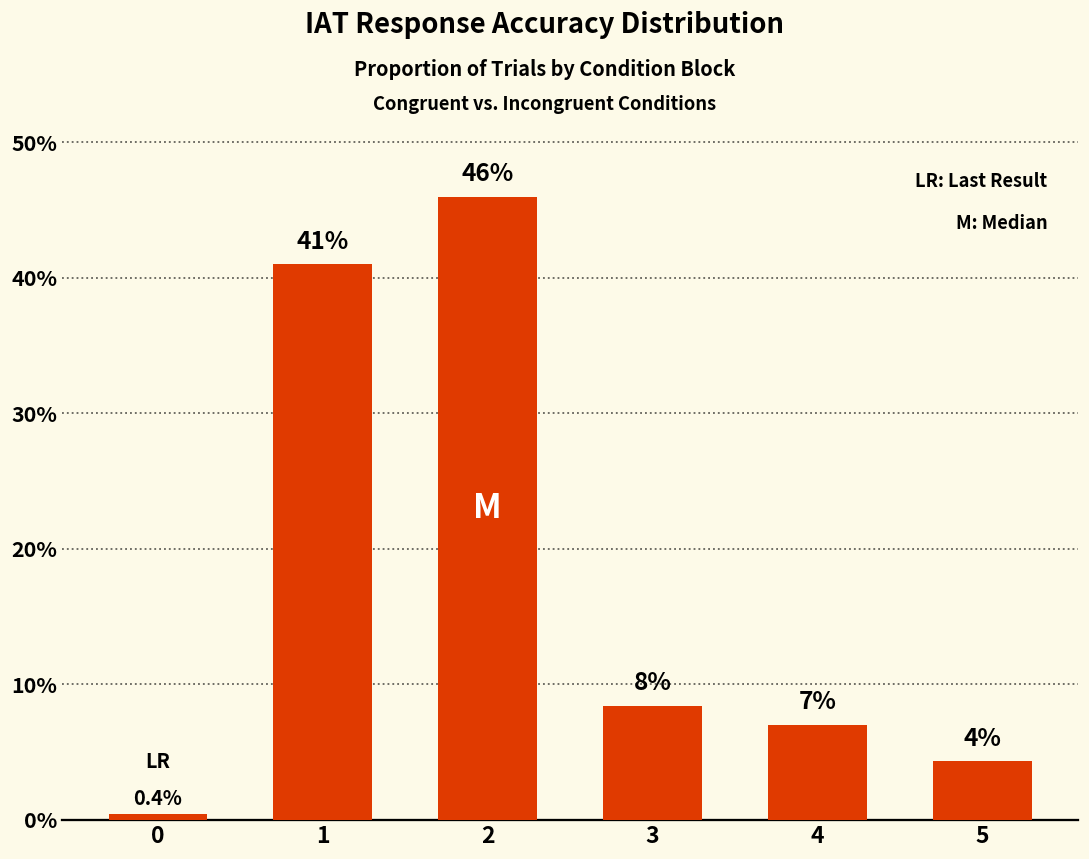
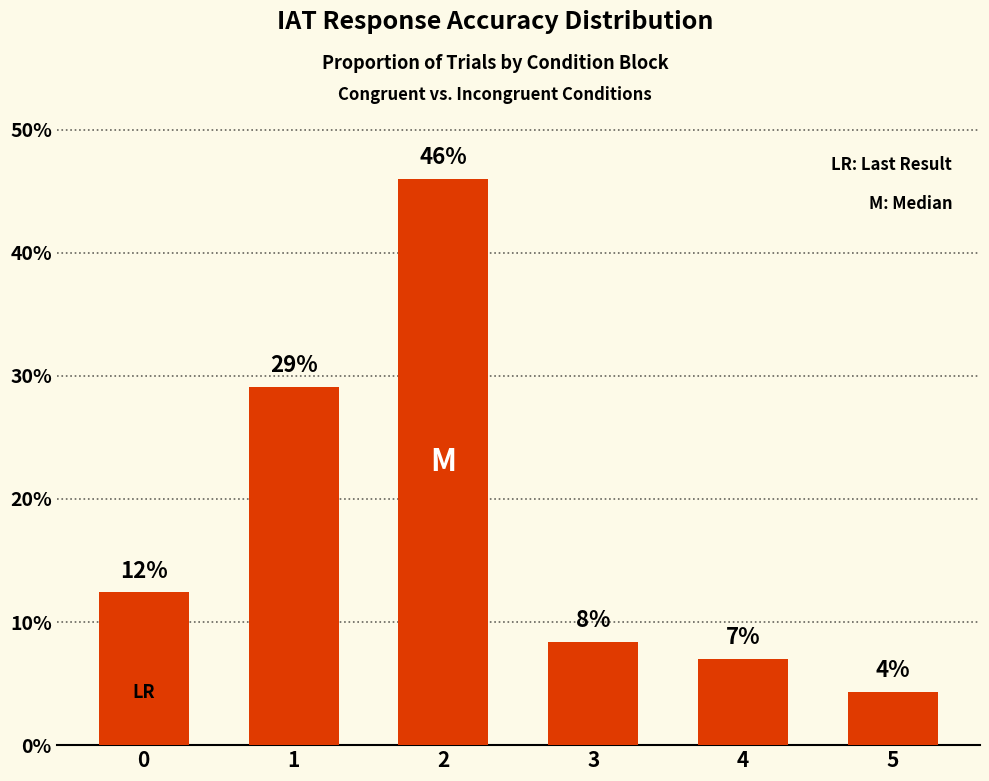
0: 0.4% -> 12%
1: 41% -> 29%
